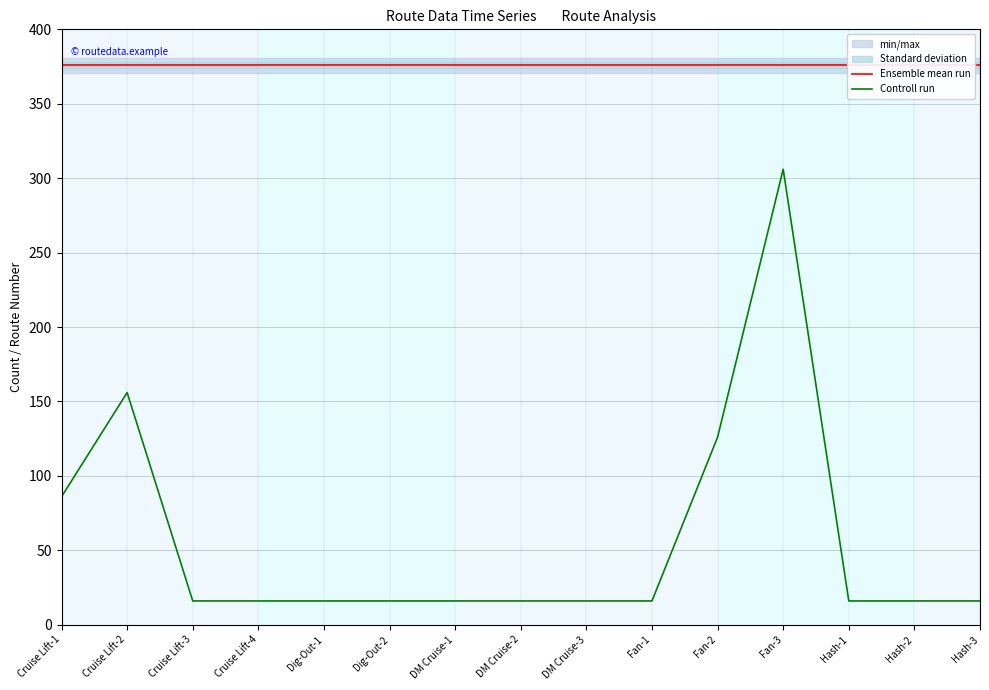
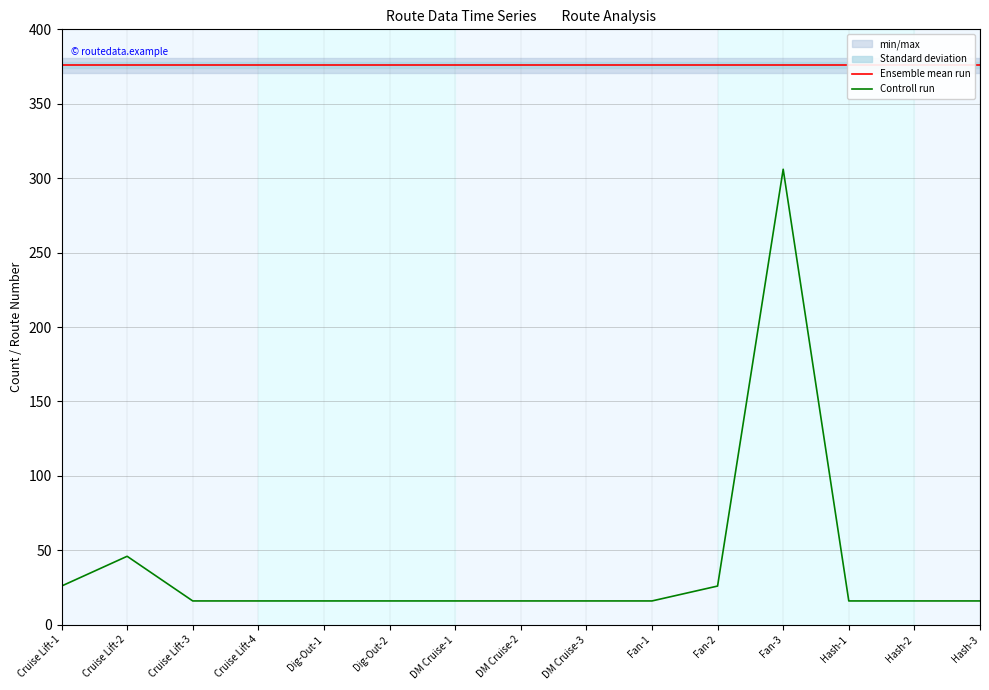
Controll run, Cruise Lift-1: 86 -> 26
Controll run, Cruise Lift-2: 156 -> 46
Controll run, Fan-2: 126 -> 26
